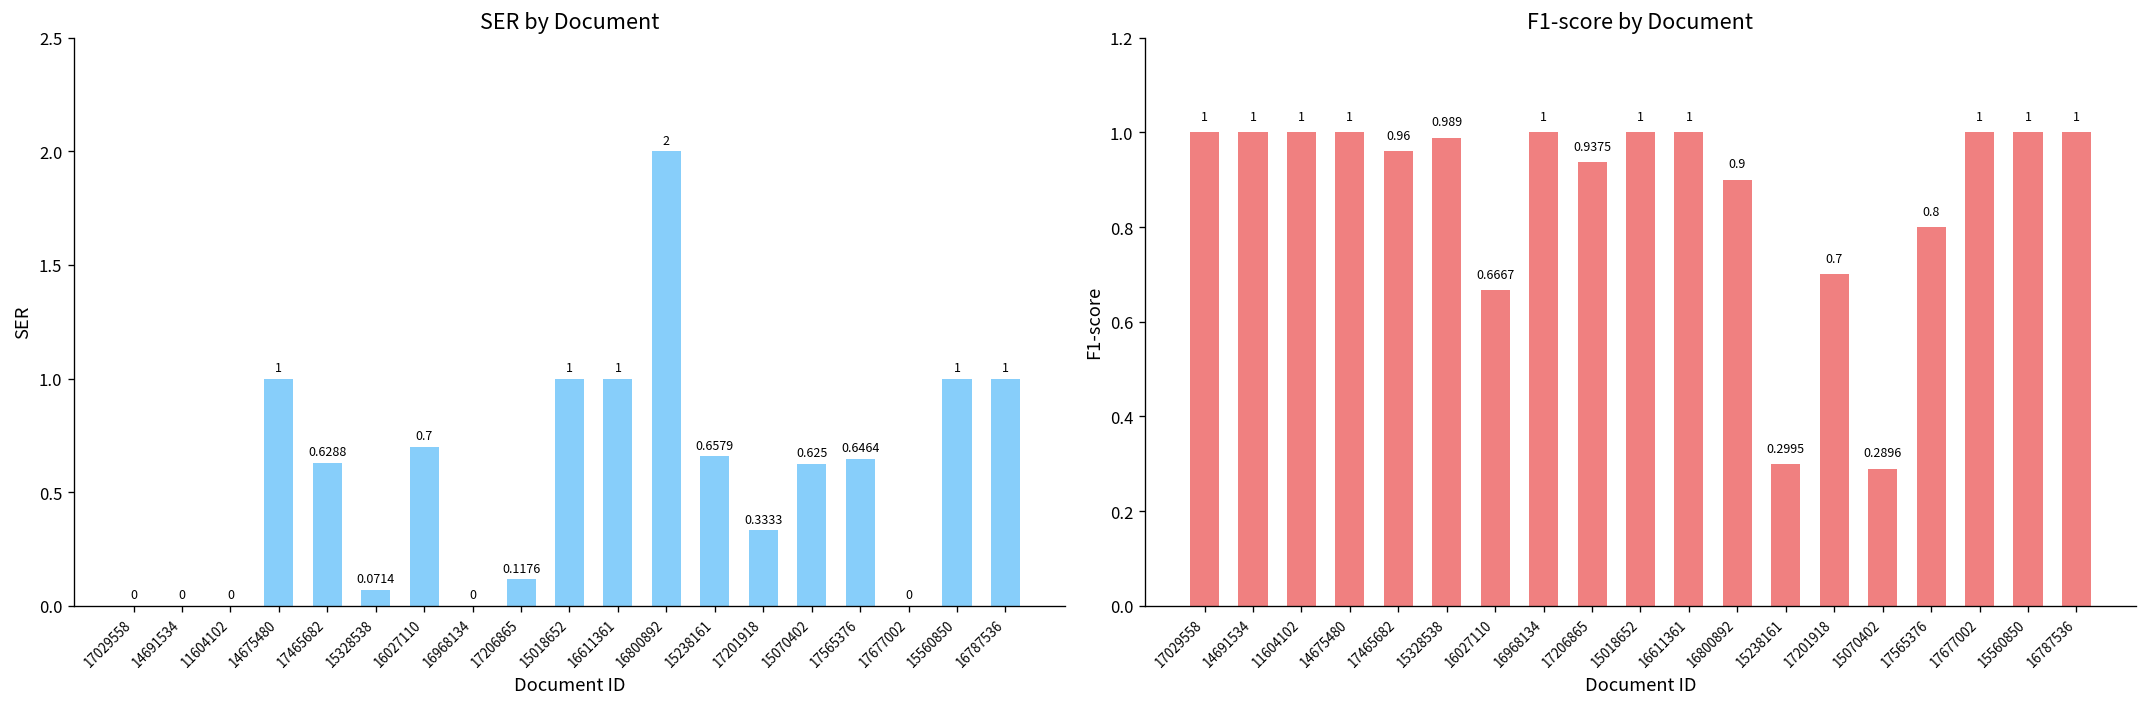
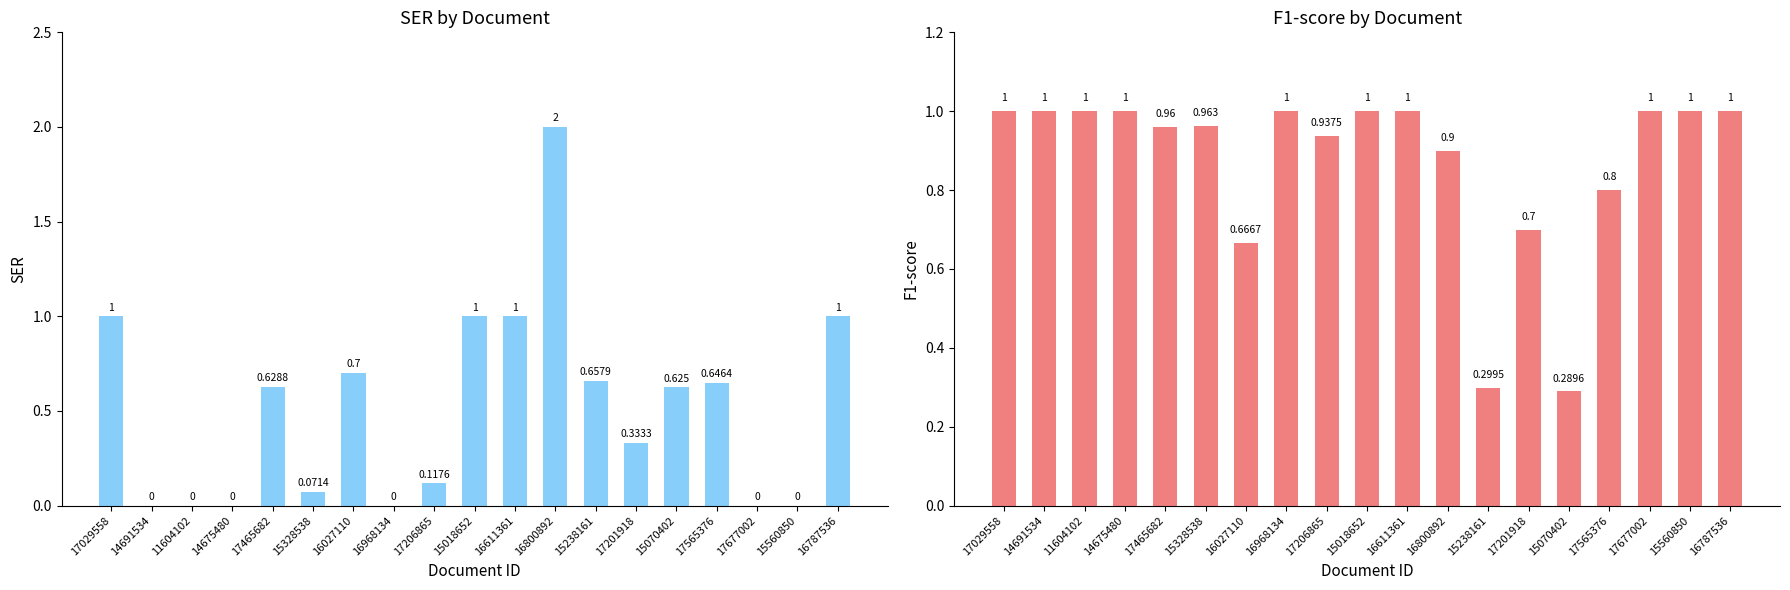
SER by Document, 17029558: 0 -> 1
SER by Document, 14675480: 1 -> 0
SER by Document, 15560850: 1 -> 0
F1-score by Document, 15328538: 0.989 -> 0.963
